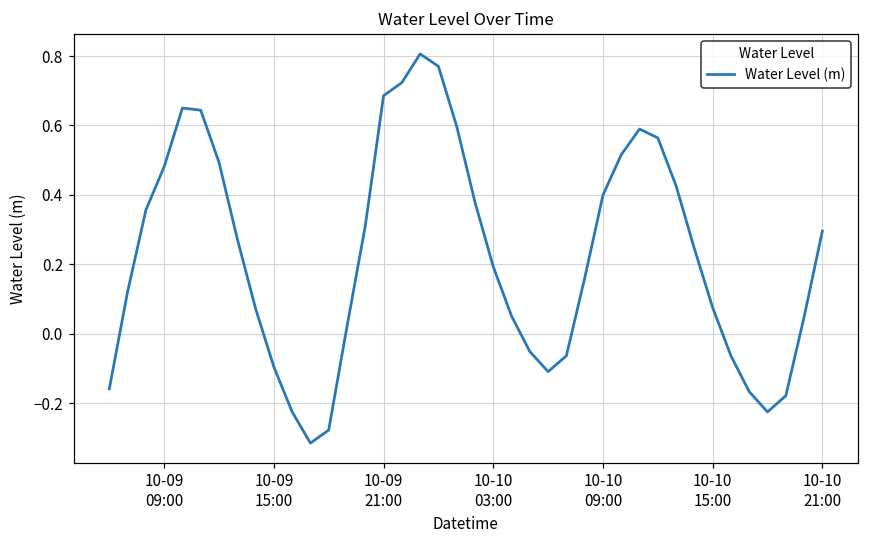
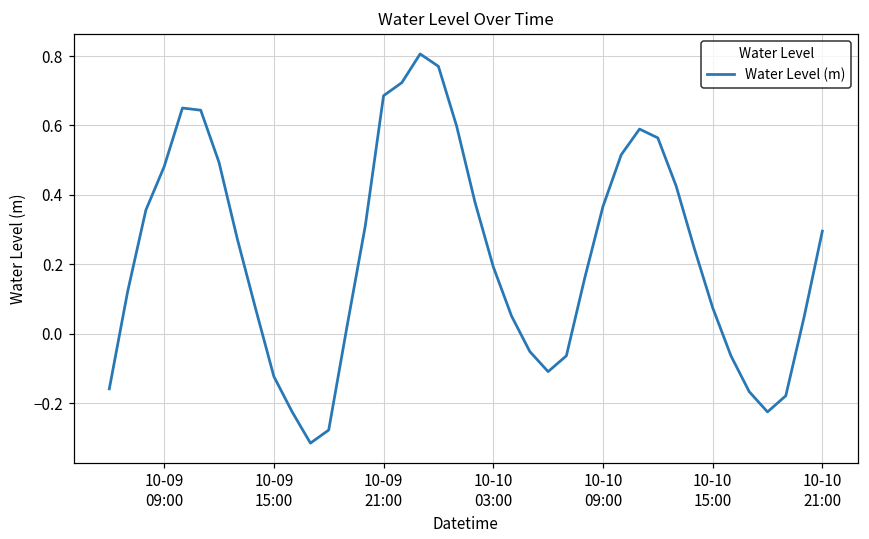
10-09 15:00: -0.10 -> -0.12
10-10 09:00: 0.40 -> 0.37
